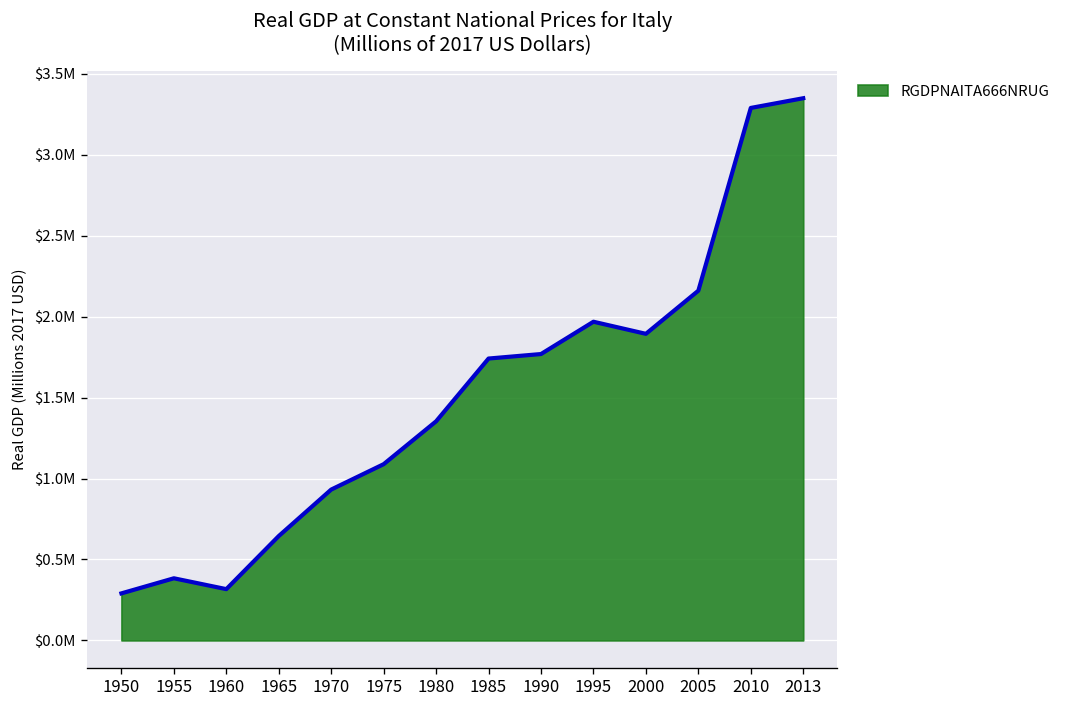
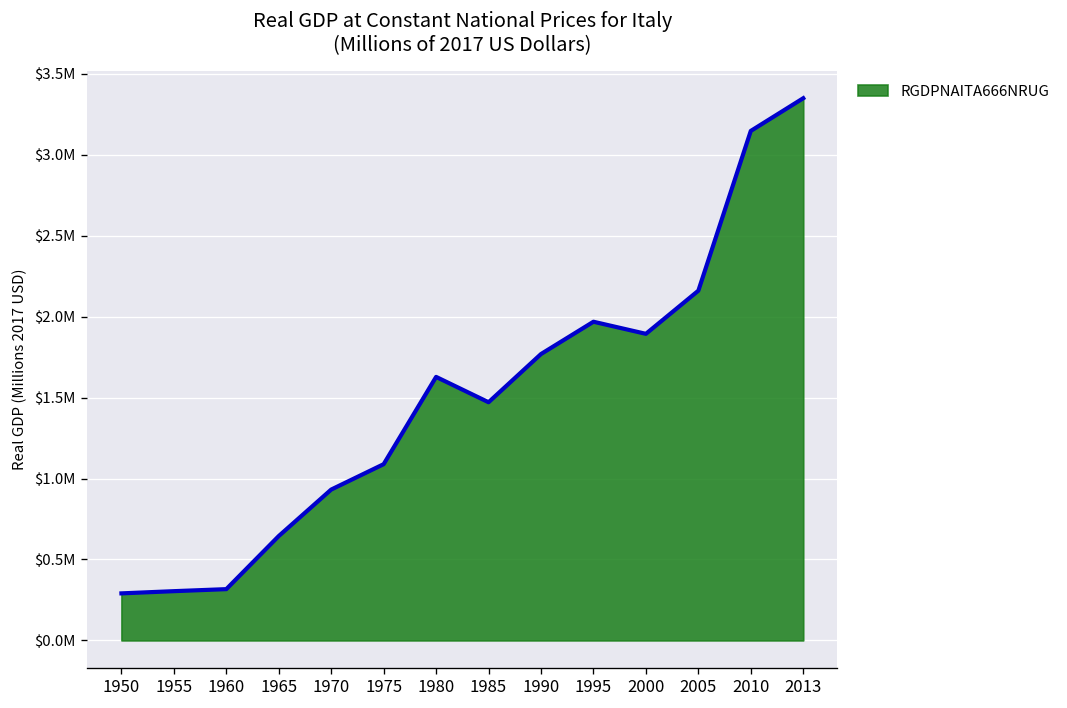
1955: $380000 -> $300000
1980: $1350000 -> $1630000
1985: $1740000 -> $1470000
2010: $3290000 -> $3150000
